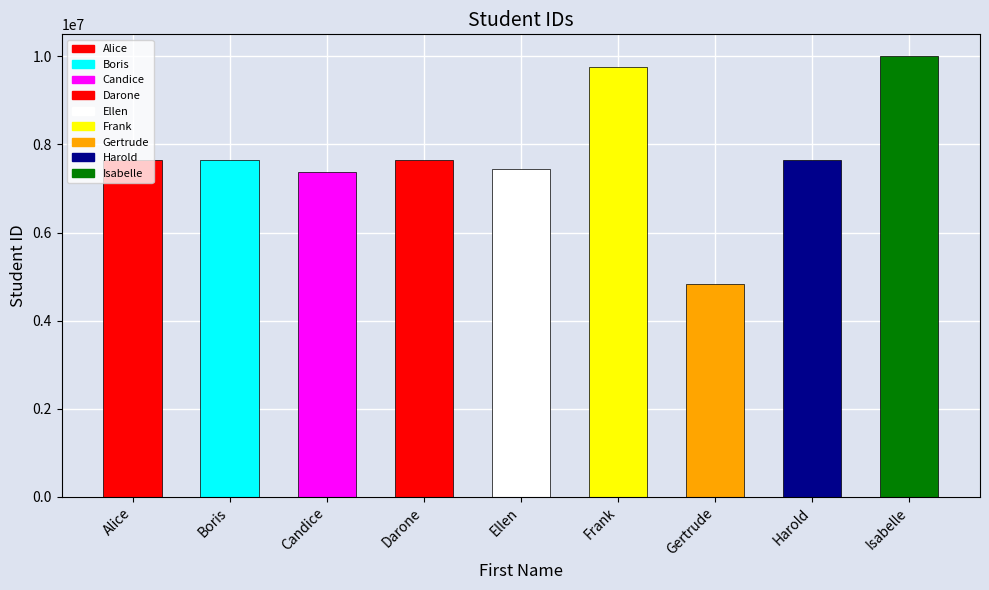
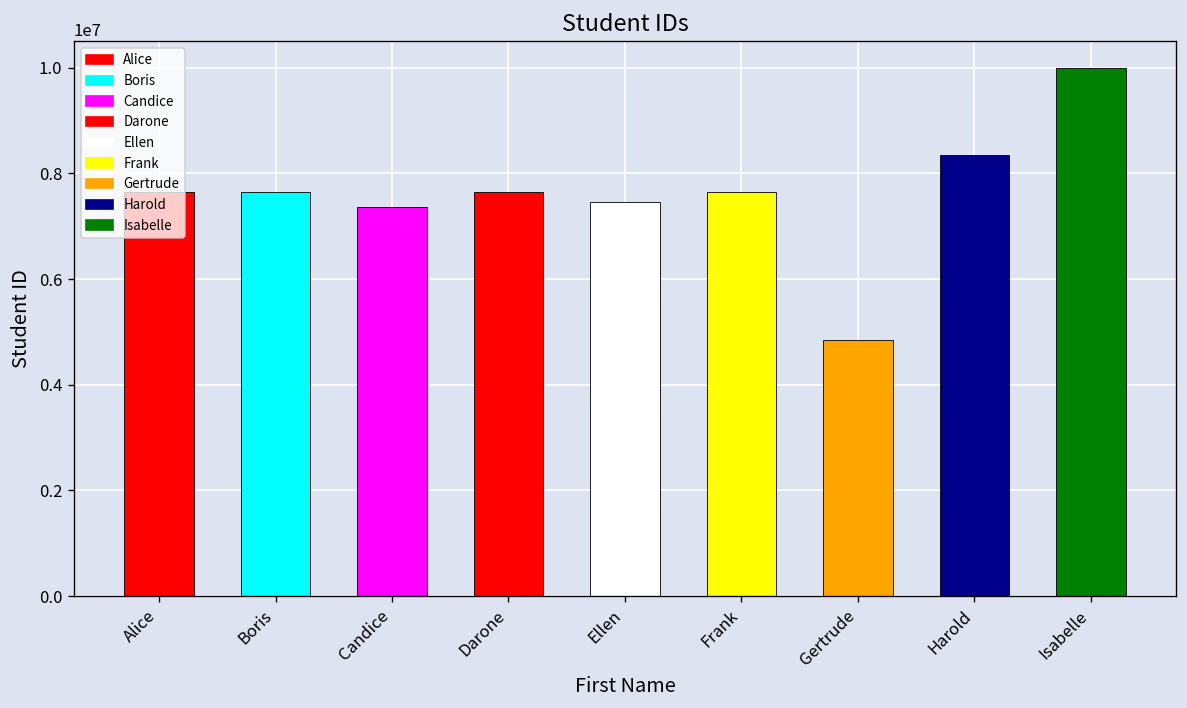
Frank: 9800000 -> 7600000
Harold: 7600000 -> 8400000
